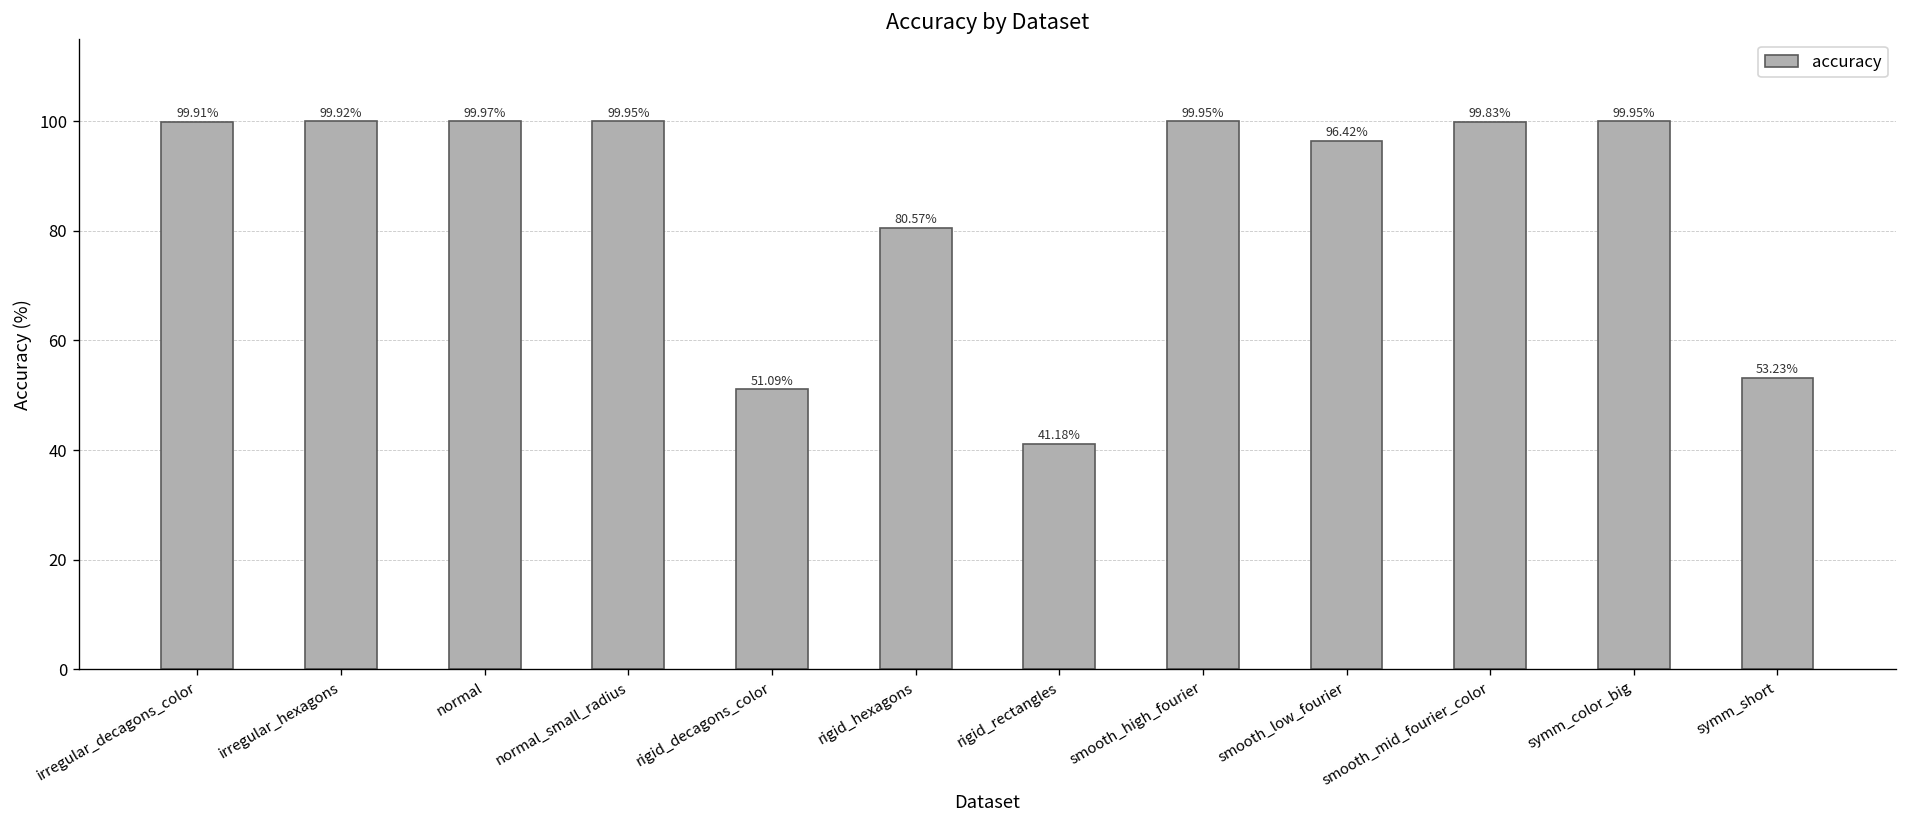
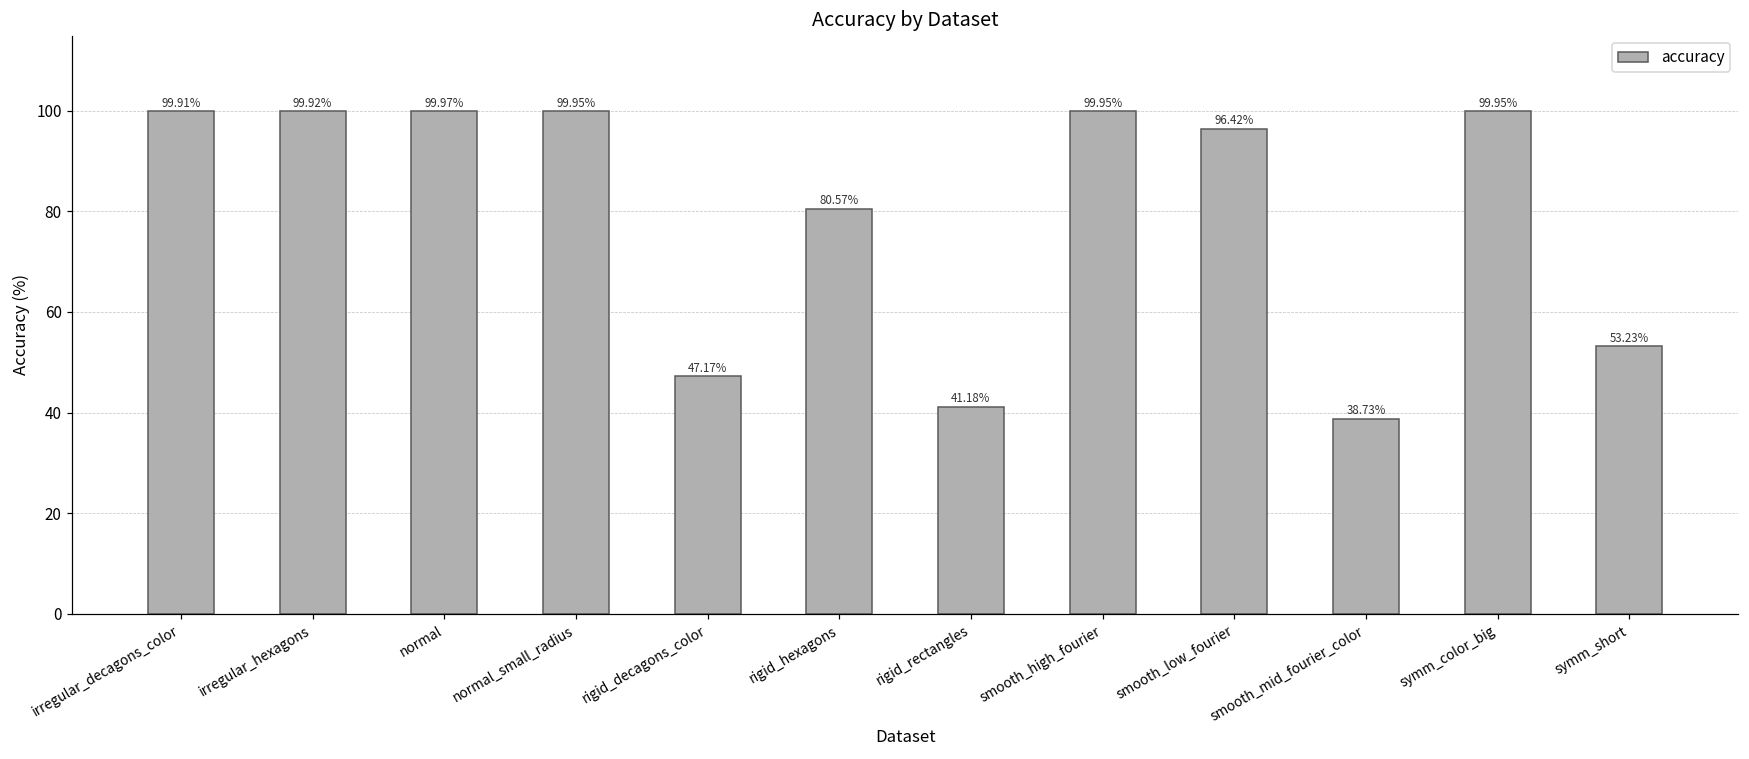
rigid_decagons_color: 51.09% -> 47.17%
smooth_mid_fourier_color: 99.83% -> 38.73%
